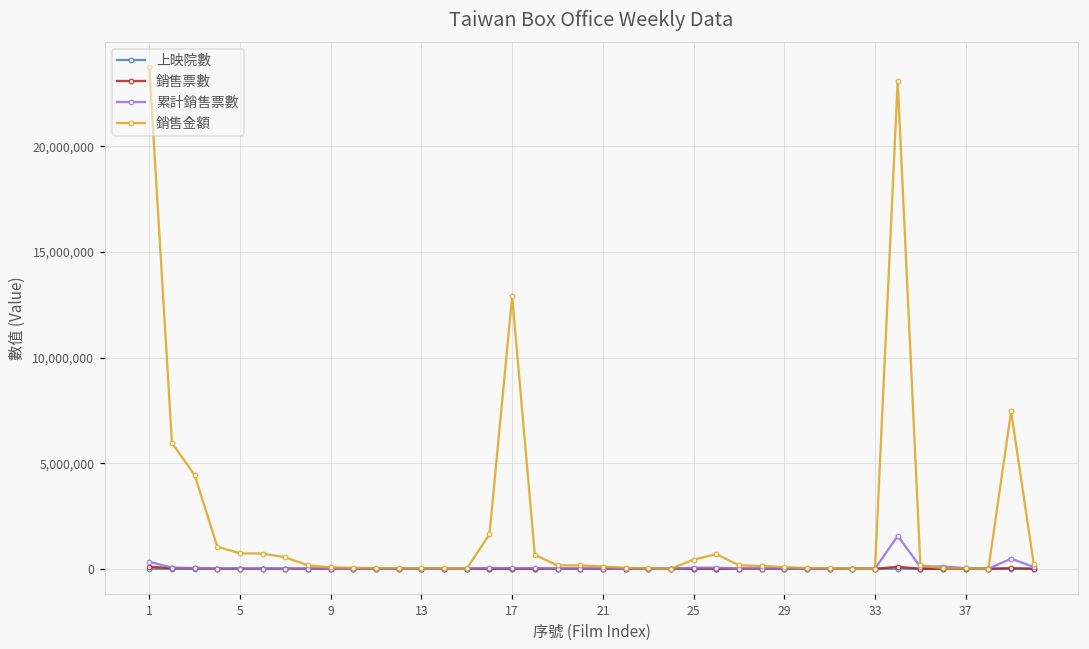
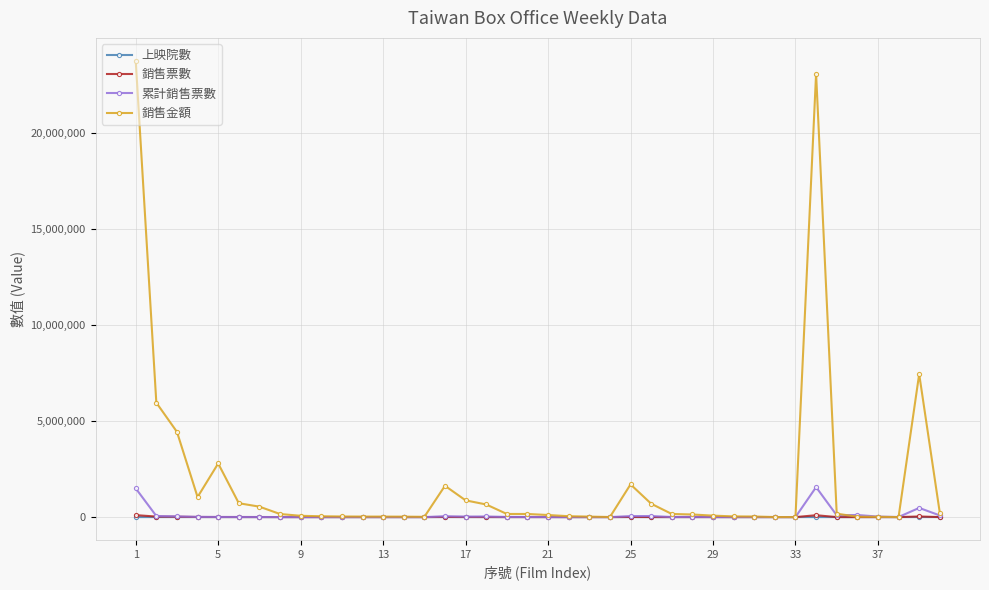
累計銷售票數, 1: 300,000 -> 1,500,000
銷售金額, 5: 700,000 -> 2,800,000
銷售金額, 17: 12,900,000 -> 900,000
銷售金額, 25: 400,000 -> 1,700,000
